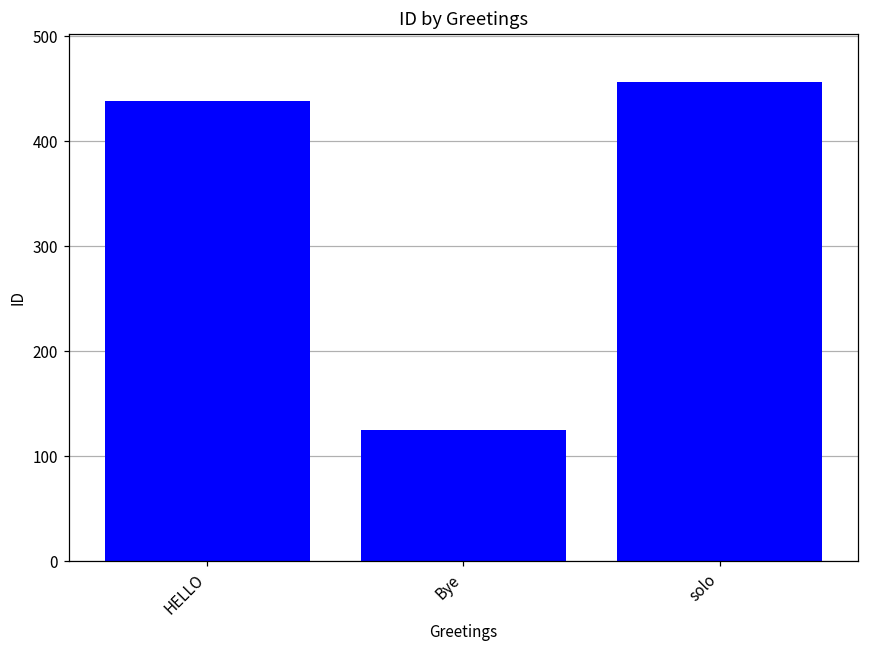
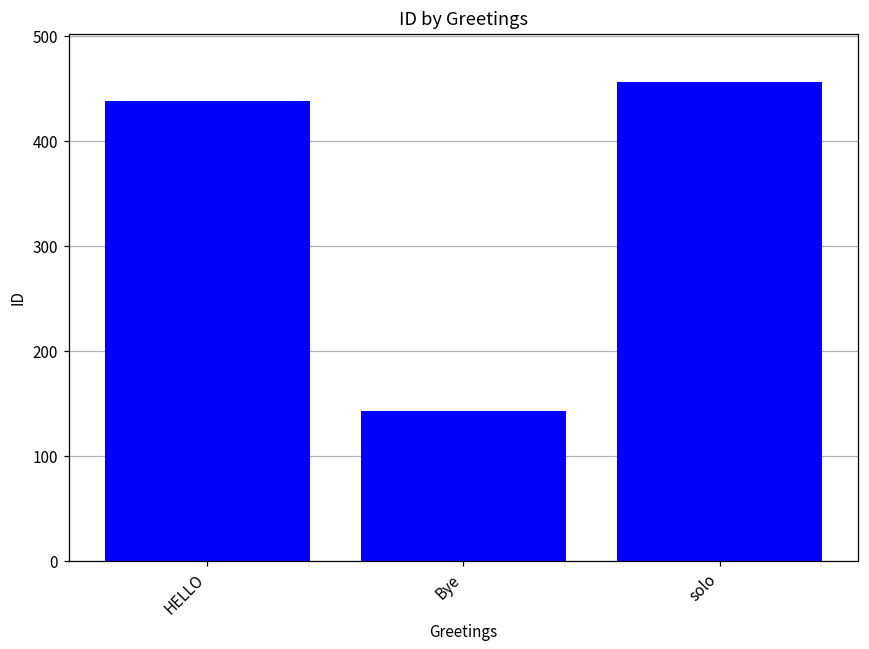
Bye: 130 -> 140
